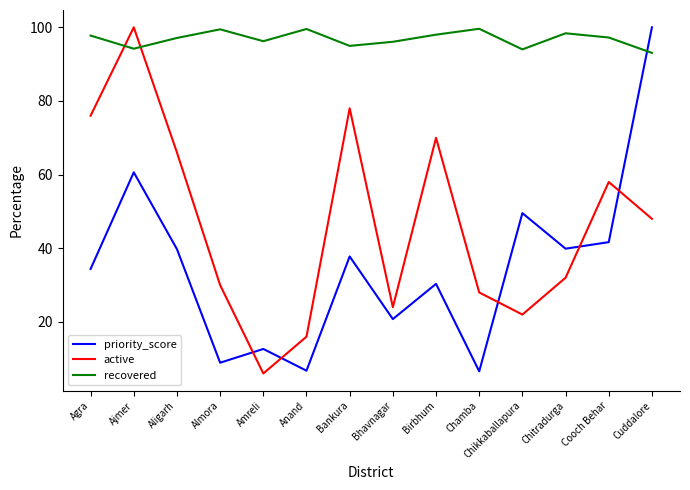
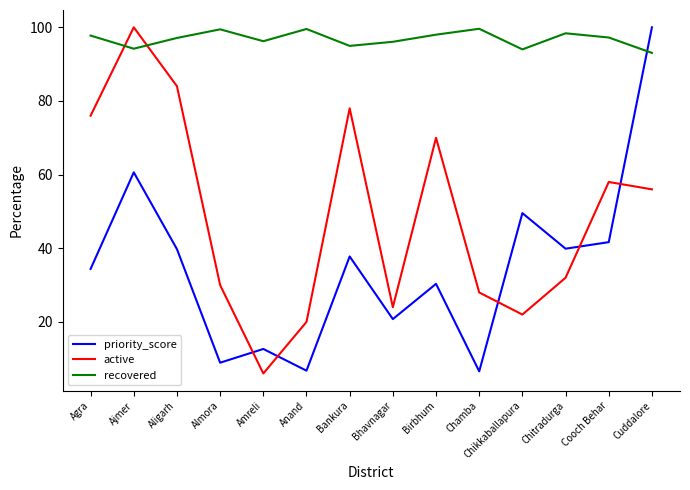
active, Aligarh: 66 -> 84
active, Anand: 16 -> 20
active, Cuddalore: 48 -> 56
